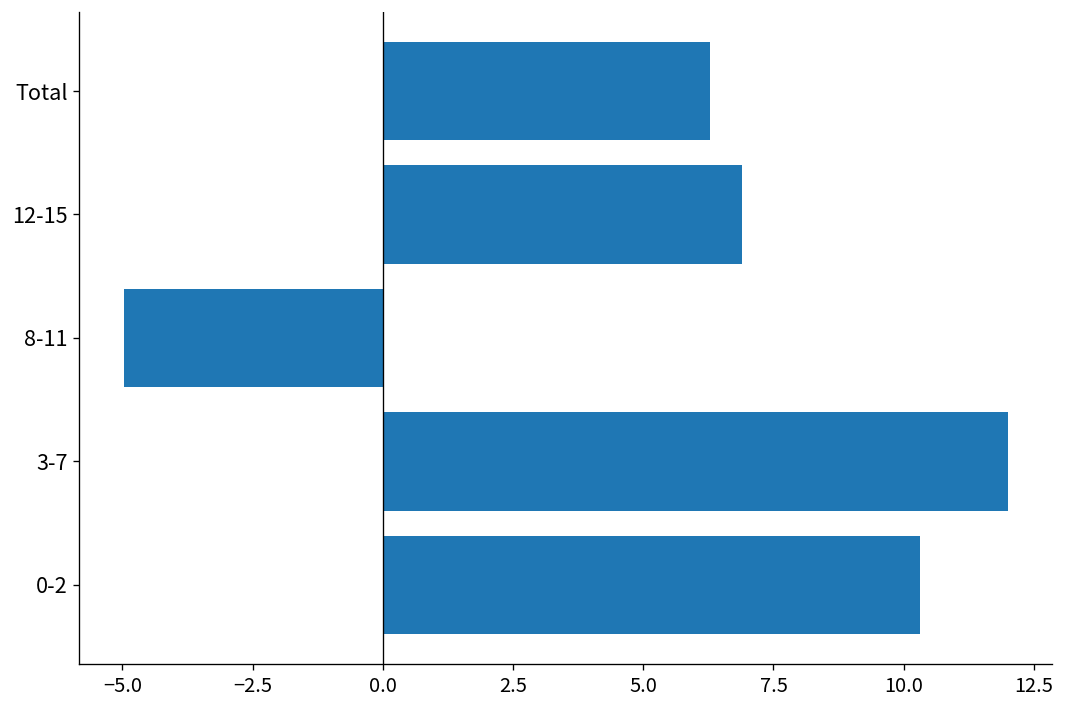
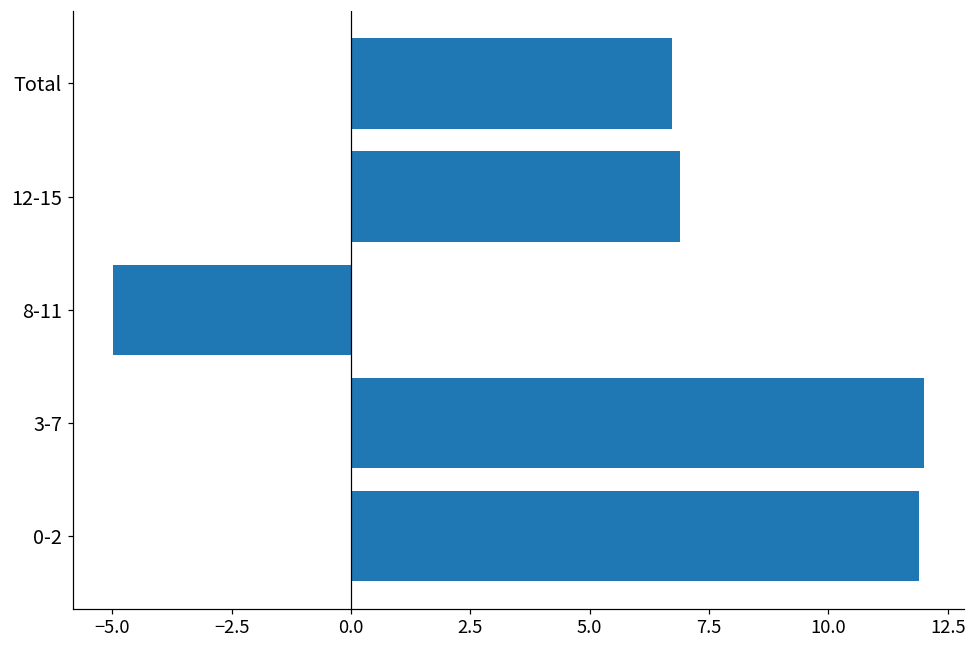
Total: 6.3 -> 6.7
0-2: 10.3 -> 11.9
